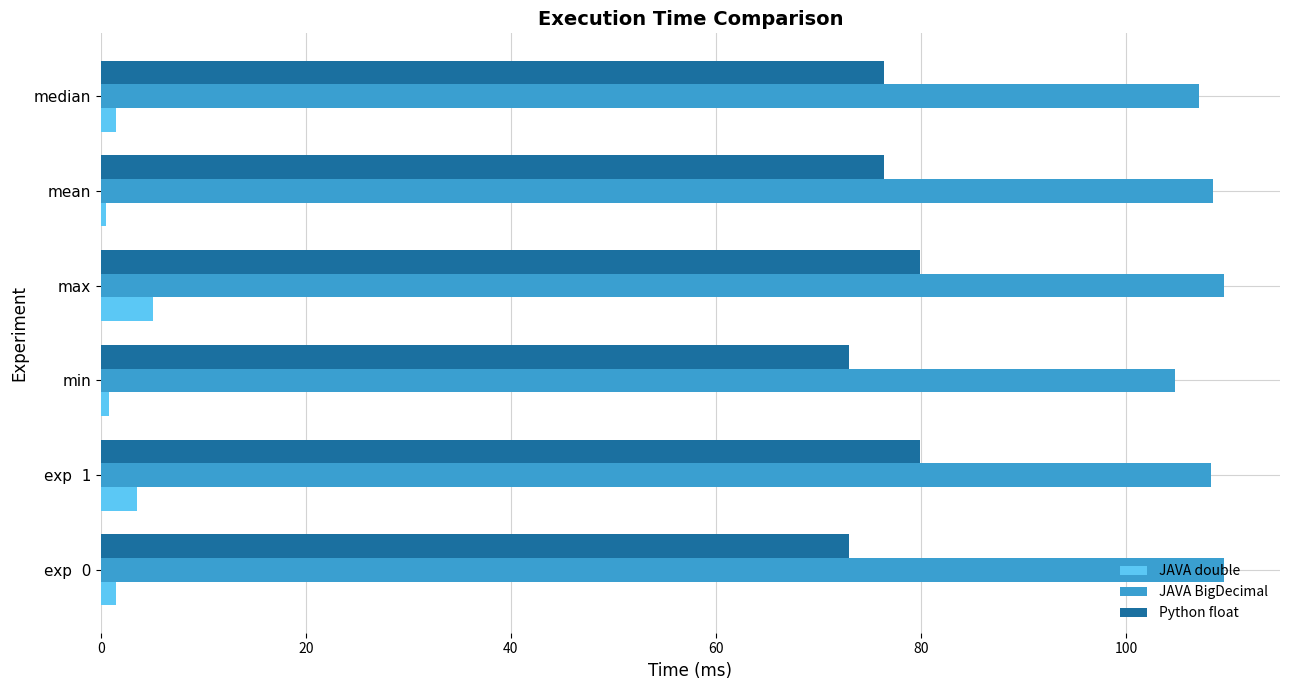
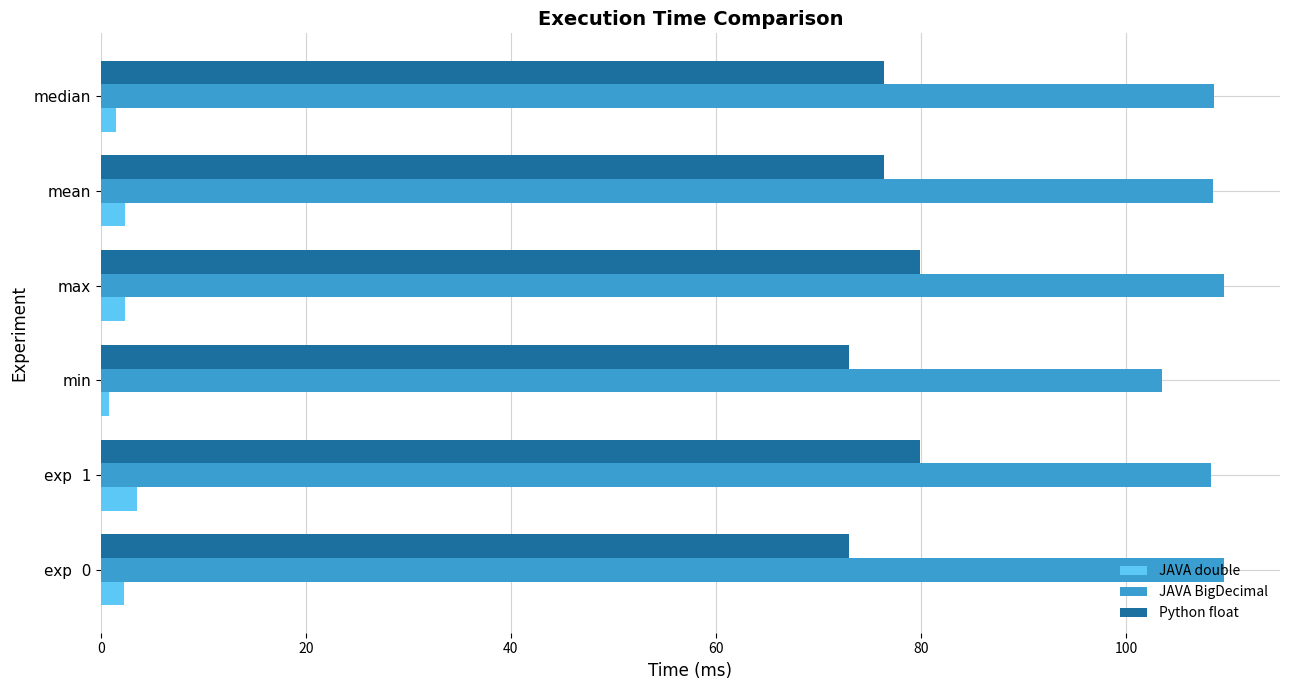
JAVA BigDecimal, median: 107.1 -> 108.5
JAVA double, mean: 0.6 -> 2.4
JAVA double, max: 5.2 -> 2.4
JAVA BigDecimal, min: 104.8 -> 103.4
JAVA double, exp 0: 1.5 -> 2.3
